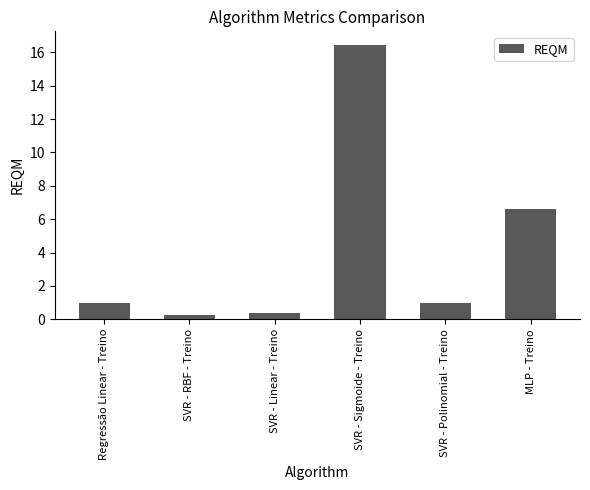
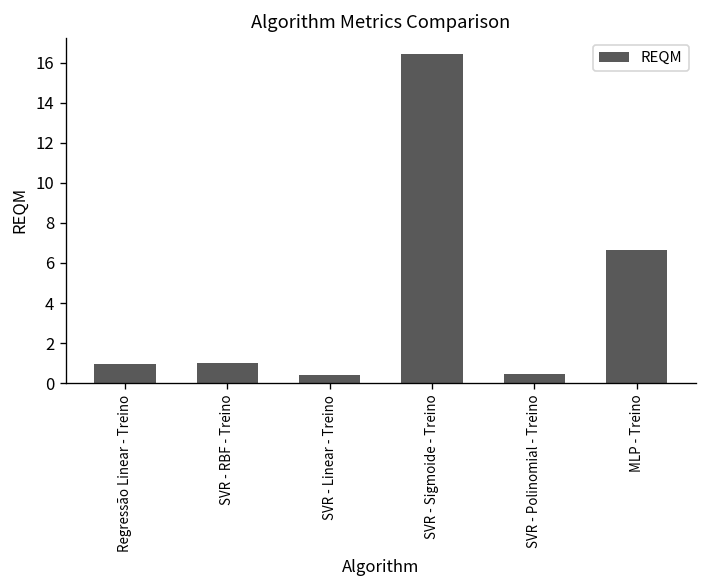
SVR - RBF - Treino: 0.3 -> 1.0
SVR - Polinomial - Treino: 1.0 -> 0.4
